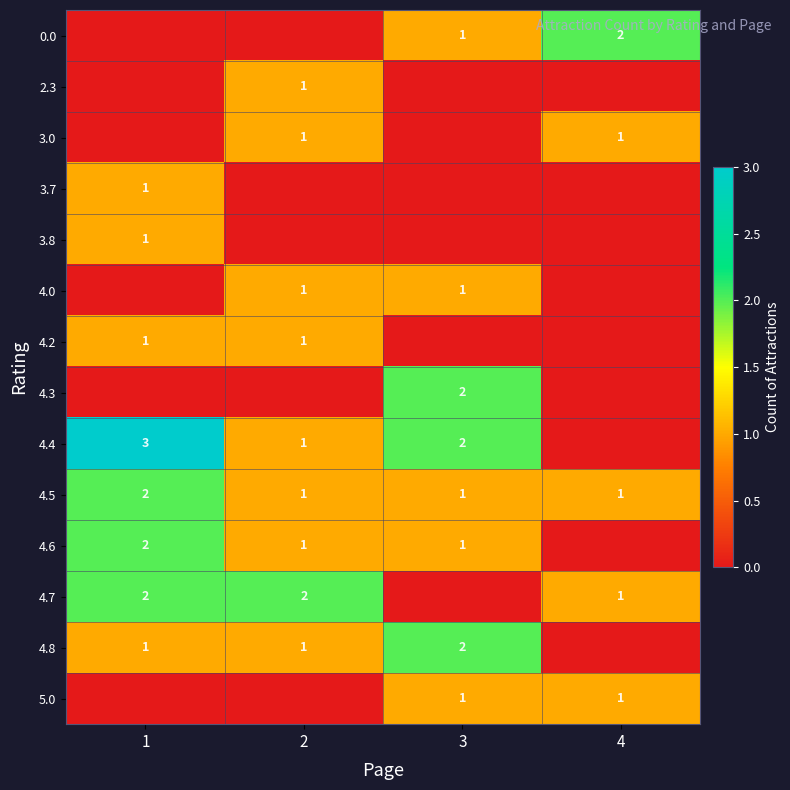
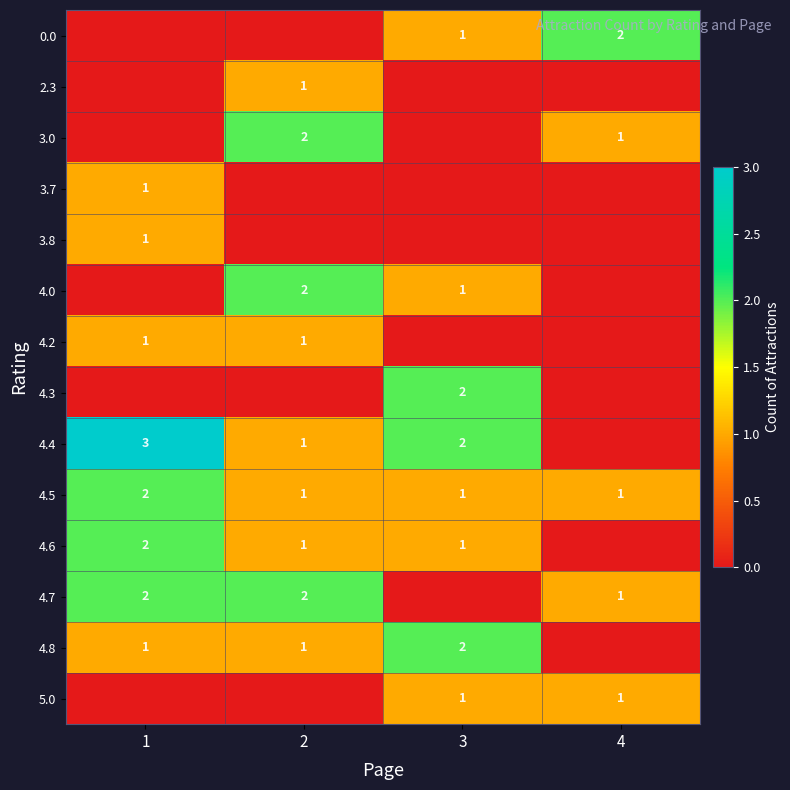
3.0, 2: 1 -> 2
4.0, 2: 1 -> 2
